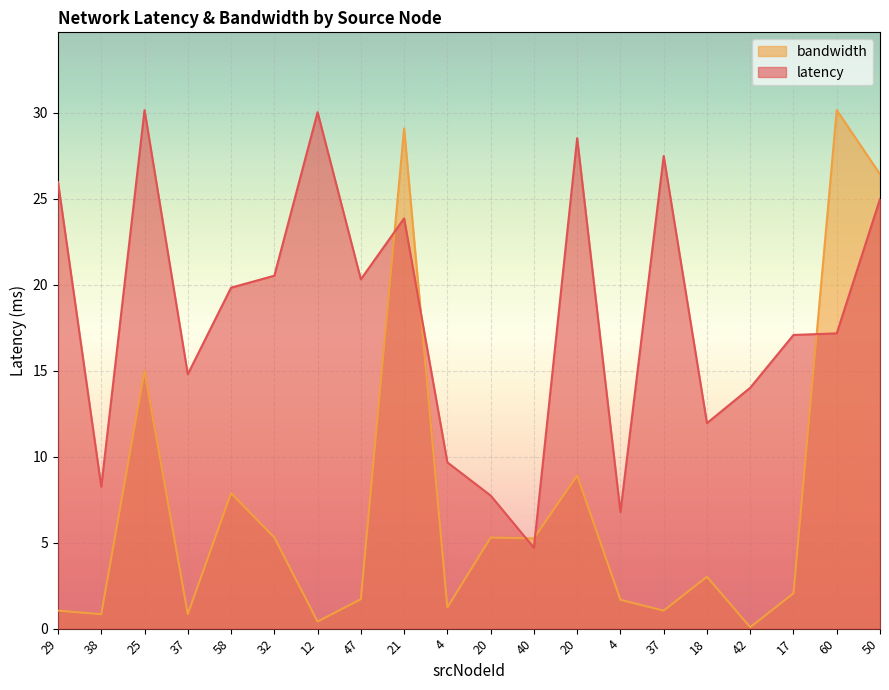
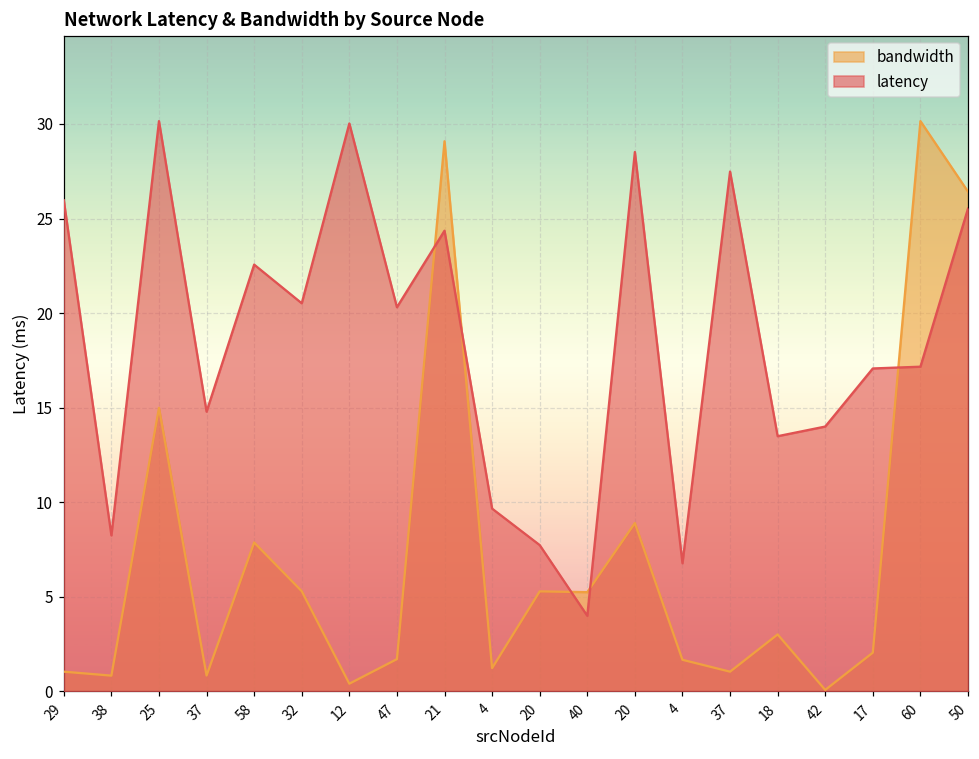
latency, 58: 19.8 -> 22.6
latency, 21: 23.9 -> 24.4
latency, 40: 4.7 -> 4.0
latency, 18: 11.9 -> 13.5
latency, 50: 25.0 -> 25.5
